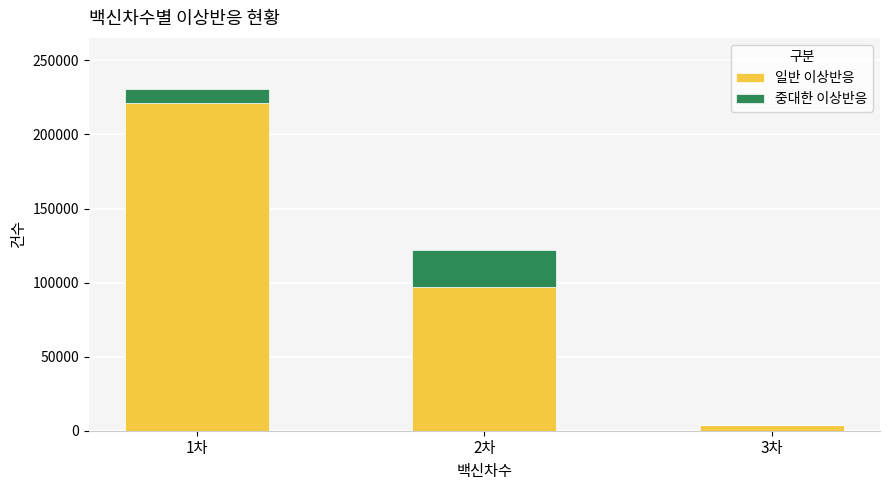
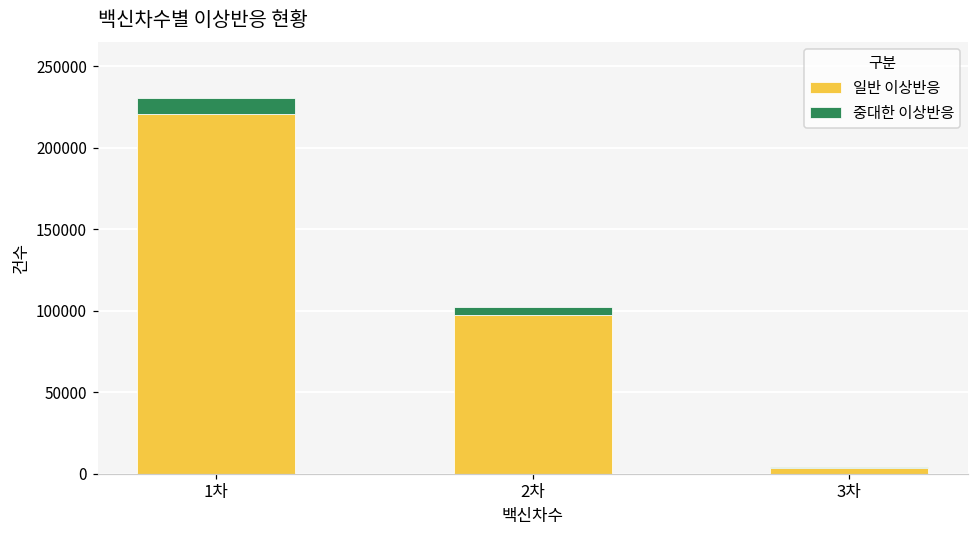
중대한 이상반응, 2차: 25000 -> 5000
